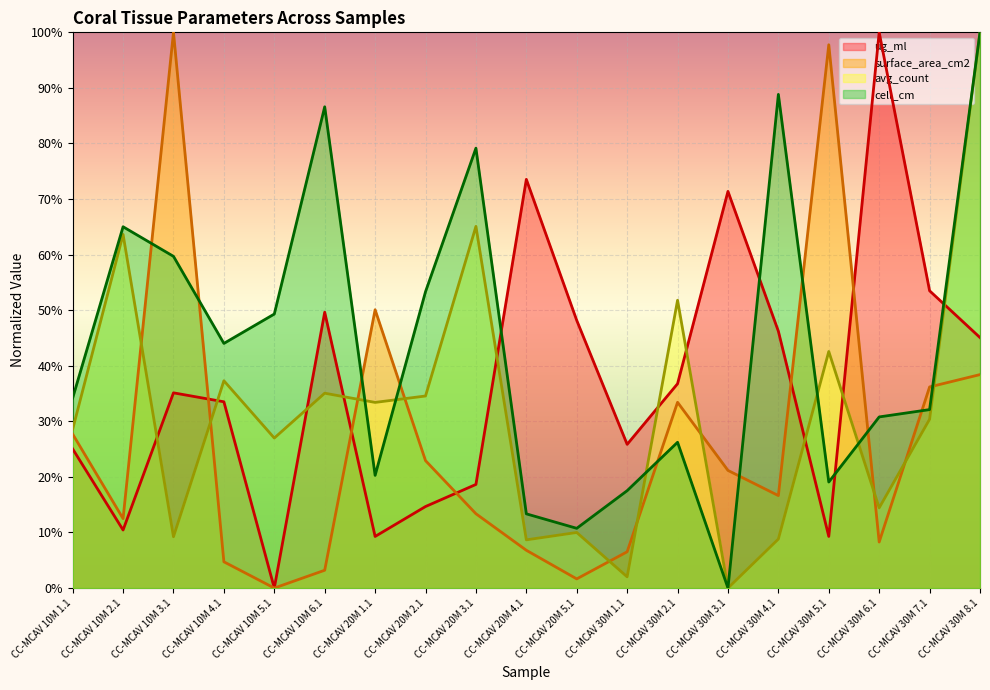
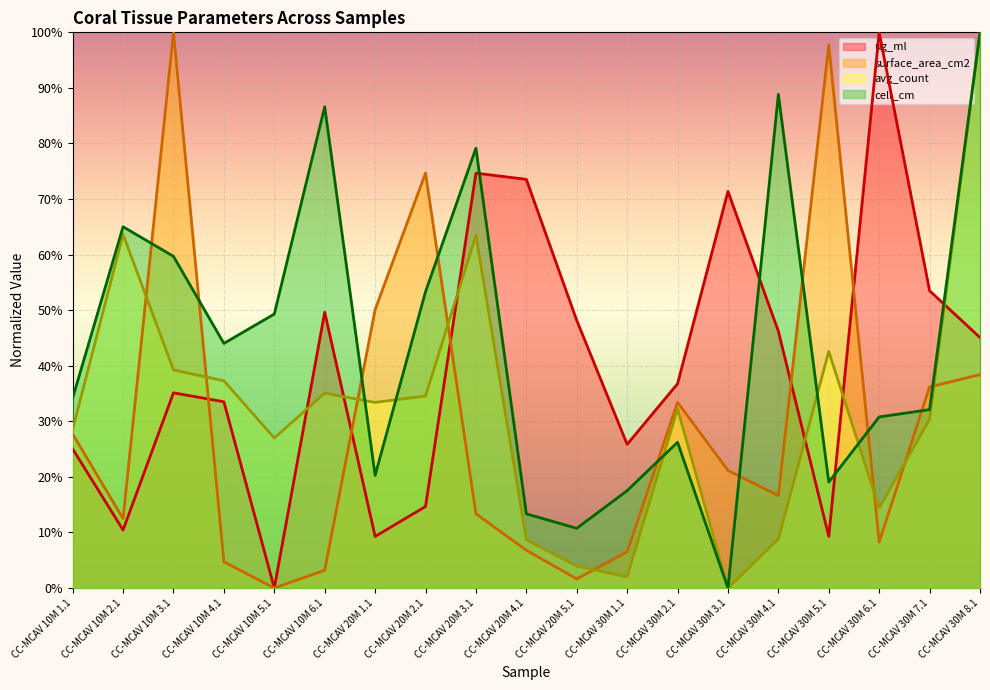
avg_count, CC-MCAV 10M 3.1: 9% -> 39%
surface_area_cm2, CC-MCAV 20M 2.1: 23% -> 75%
ug_ml, CC-MCAV 20M 3.1: 19% -> 75%
avg_count, CC-MCAV 20M 3.1: 65% -> 63%
avg_count, CC-MCAV 20M 5.1: 10% -> 4%
avg_count, CC-MCAV 30M 2.1: 52% -> 32%
